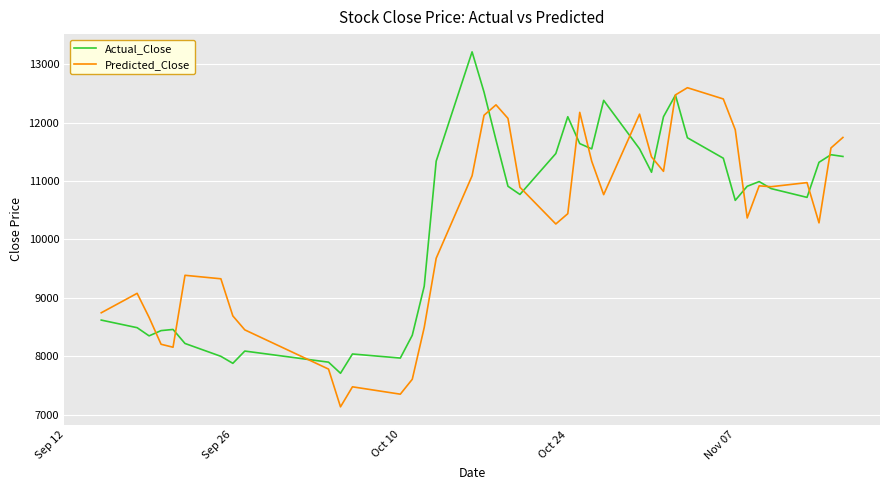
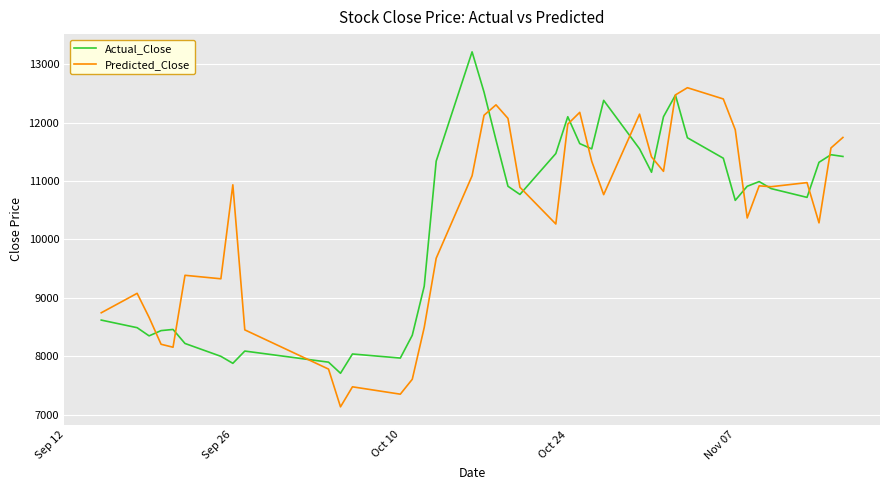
Predicted_Close, Sep 26: 8700 -> 10900
Predicted_Close, Oct 24: 10400 -> 12000
